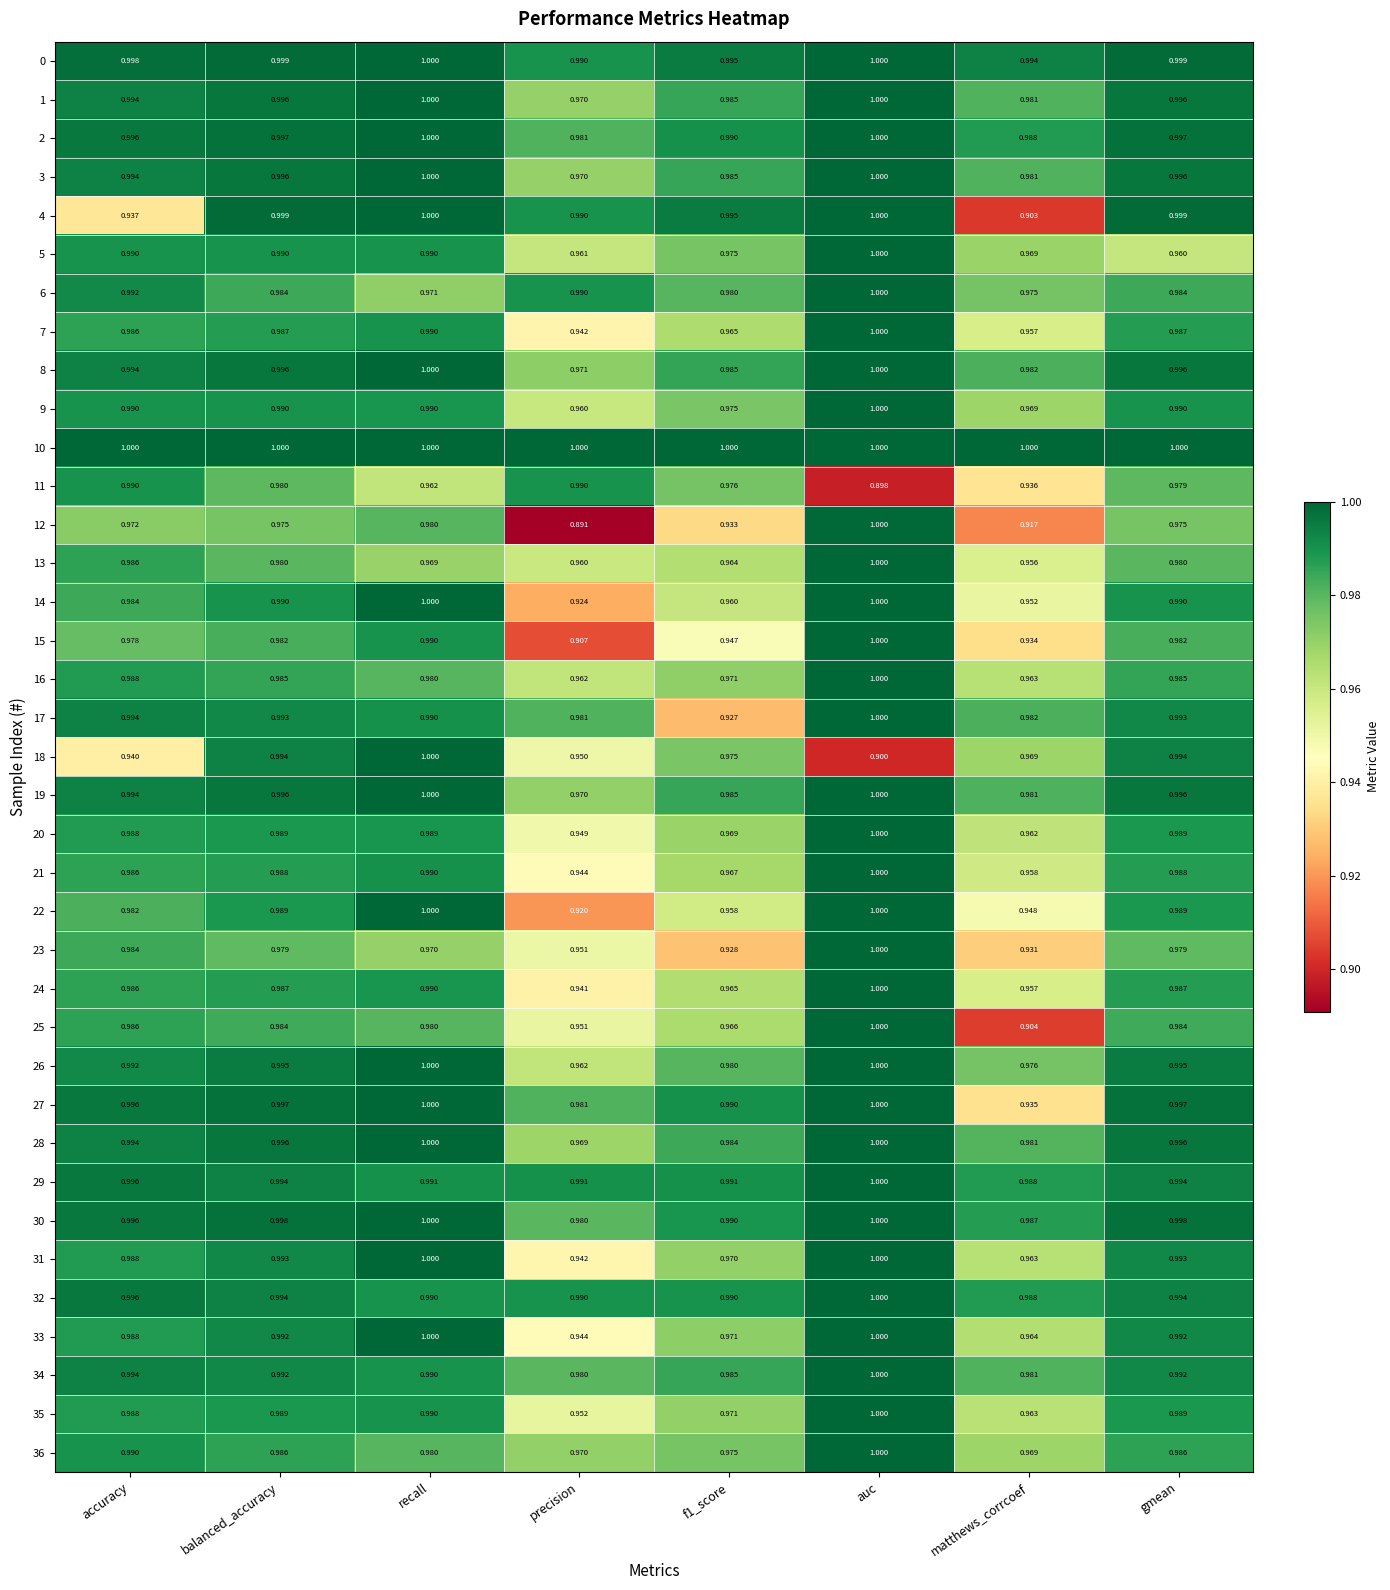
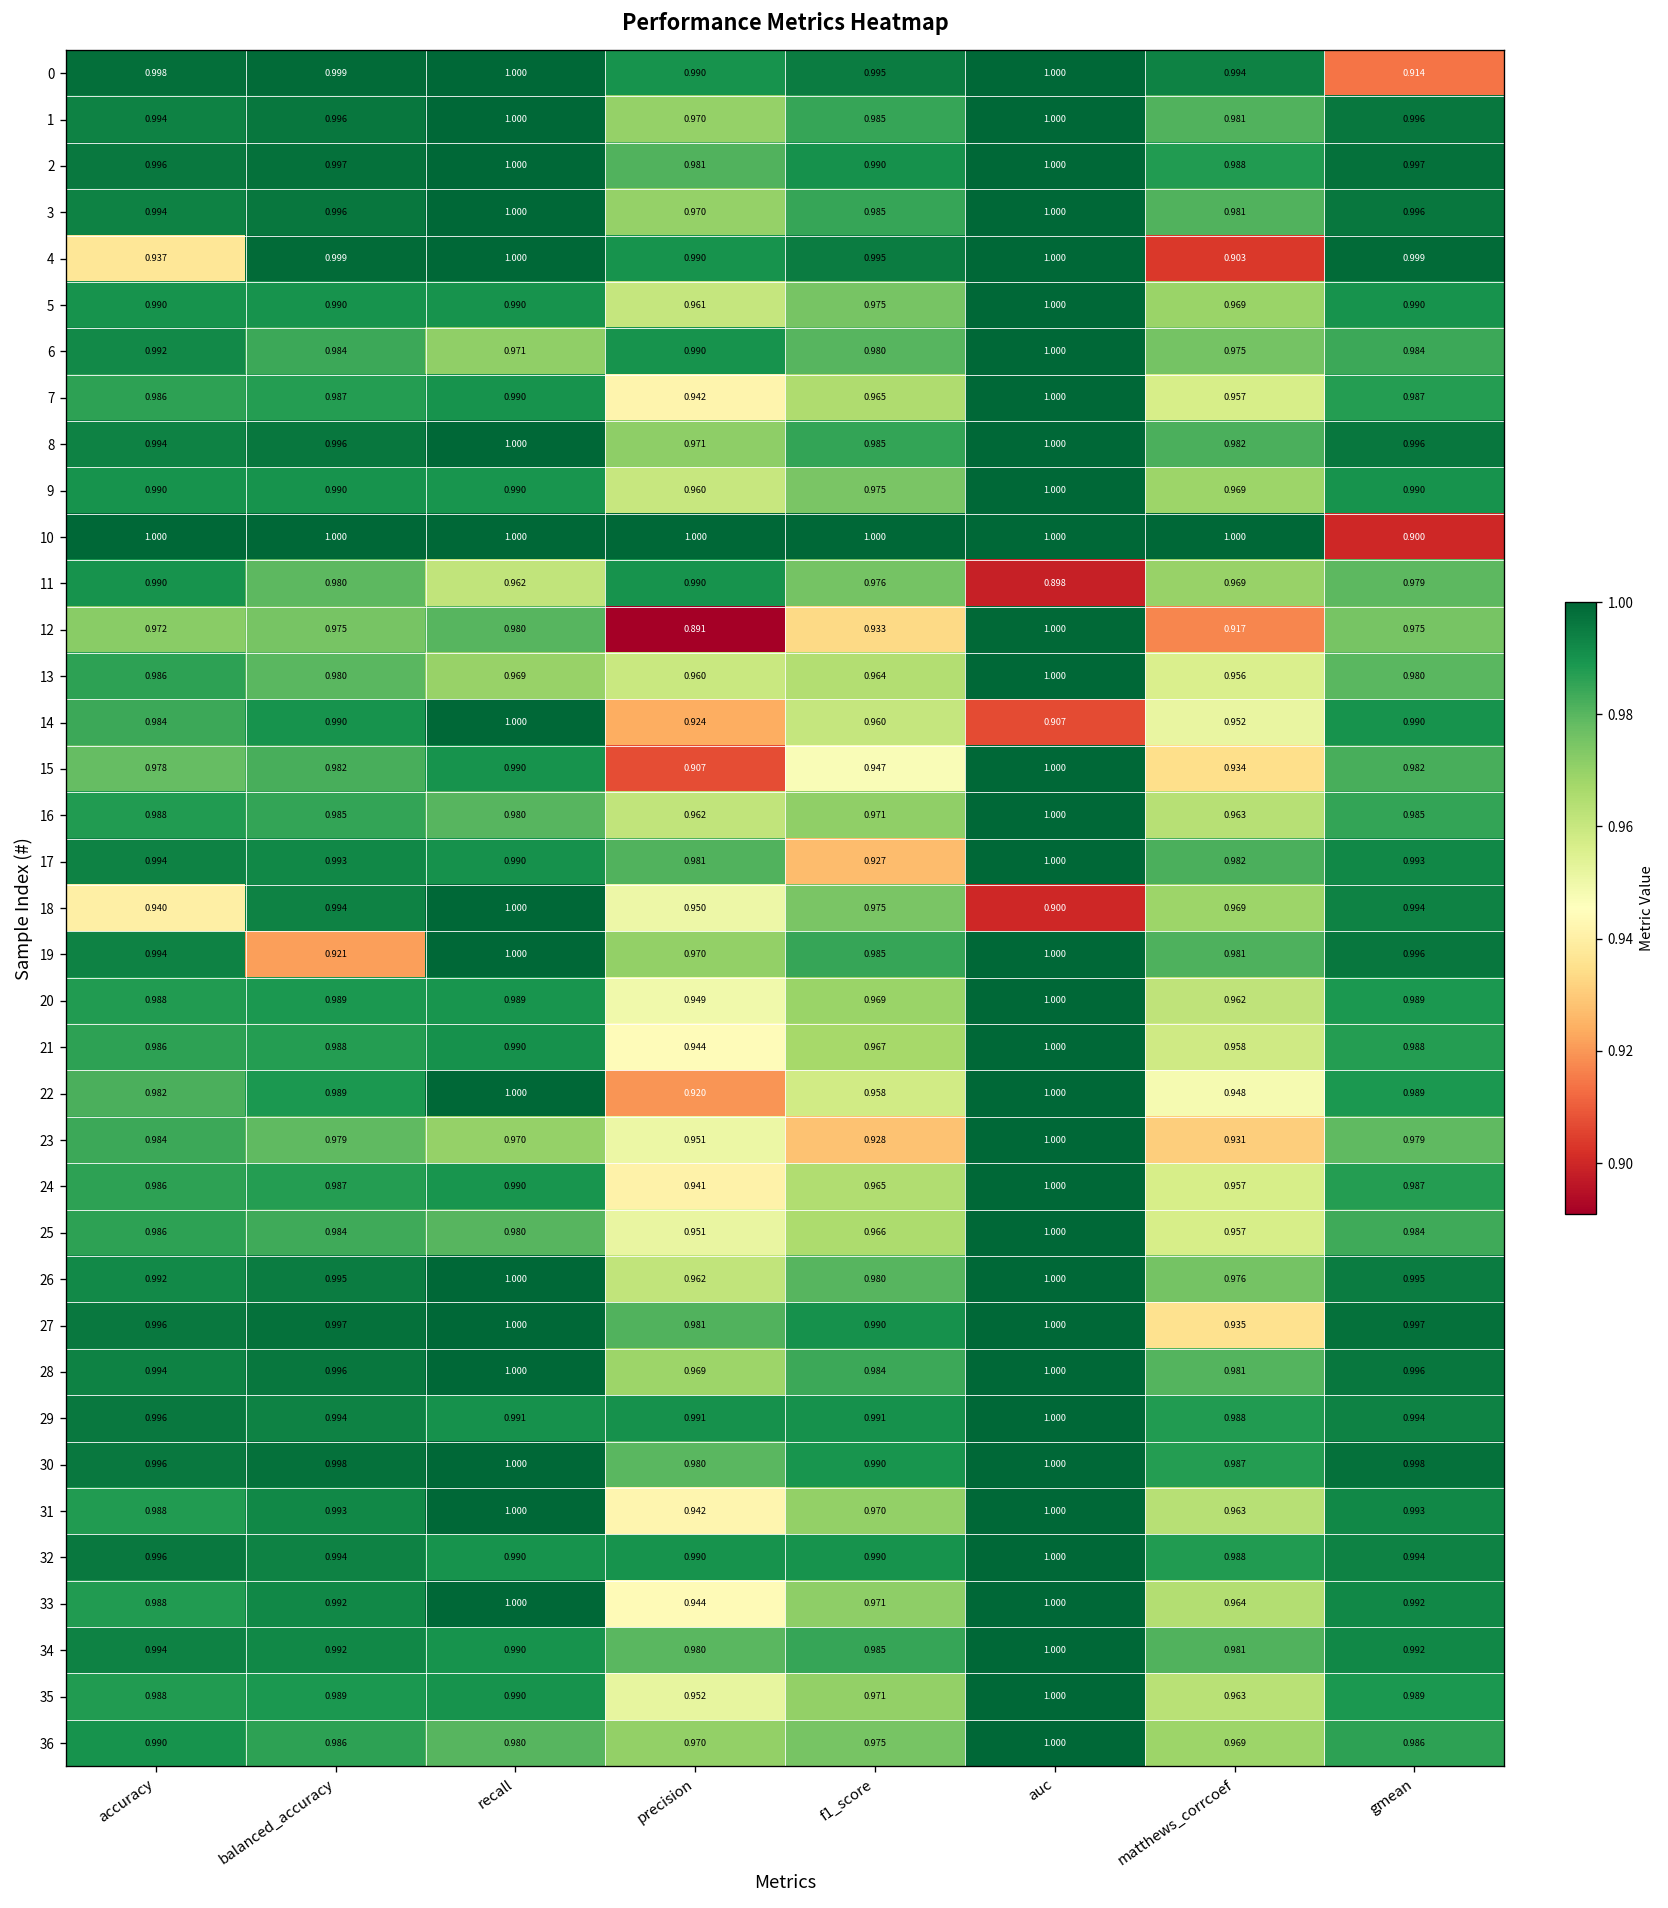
0, gmean: 0.999 -> 0.914
5, gmean: 0.960 -> 0.990
10, gmean: 1.000 -> 0.900
11, matthews_corrcoef: 0.936 -> 0.969
14, auc: 1.000 -> 0.907
19, balanced_accuracy: 0.996 -> 0.921
25, matthews_corrcoef: 0.904 -> 0.957
